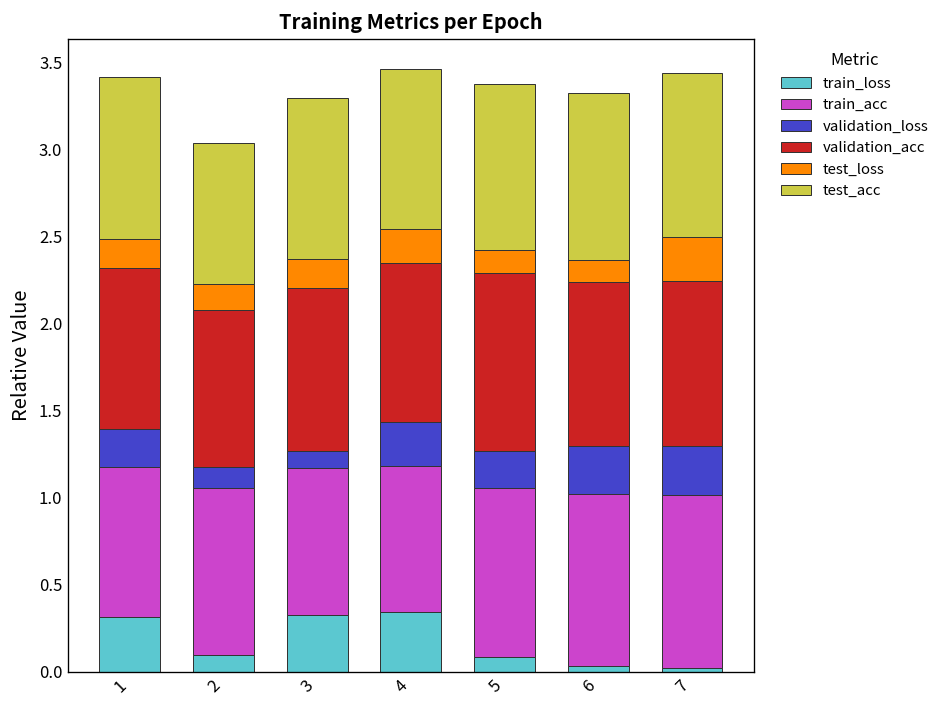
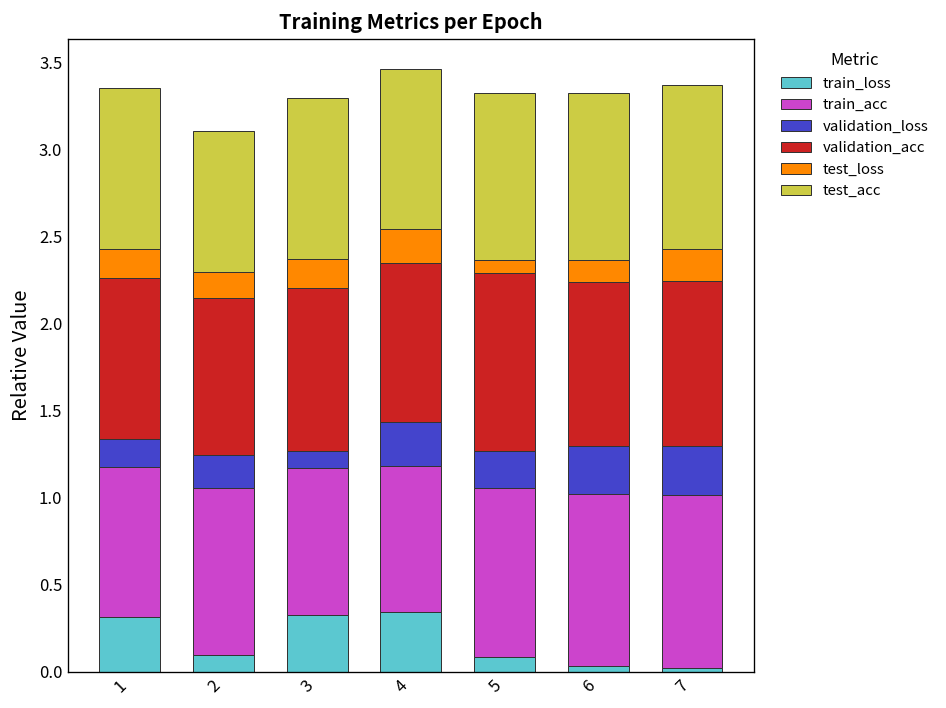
validation_loss, 1: 0.22 -> 0.16
validation_loss, 2: 0.12 -> 0.19
test_loss, 5: 0.13 -> 0.07
test_loss, 7: 0.25 -> 0.19
